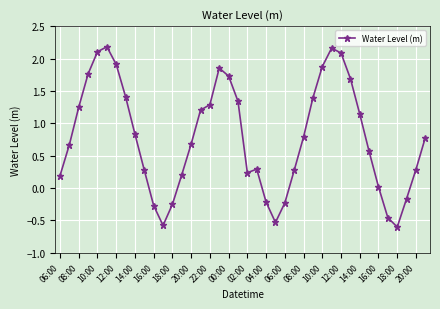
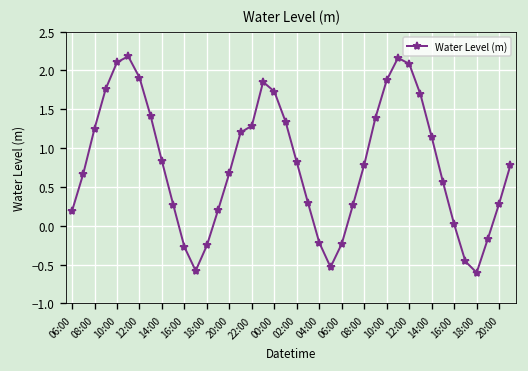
02:00: 0.2 -> 0.8
